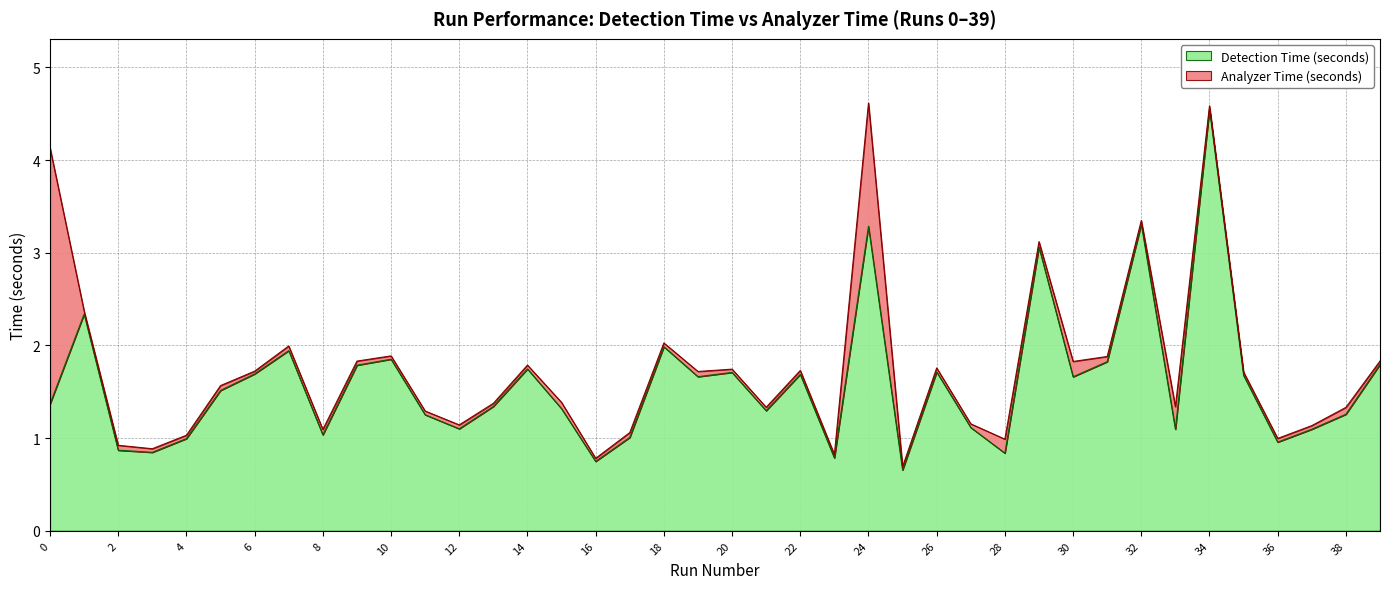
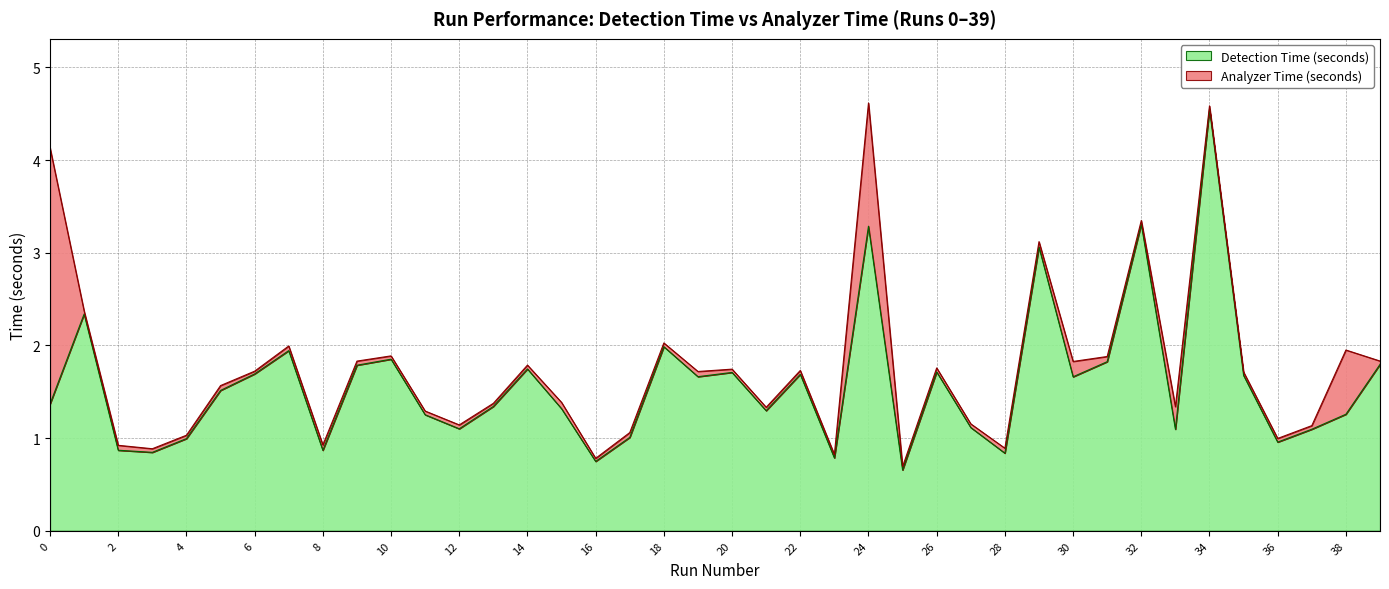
Detection Time (seconds), 8: 1.0 -> 0.9
Analyzer Time (seconds), 28: 0.2 -> 0.1
Analyzer Time (seconds), 38: 0.1 -> 0.7
